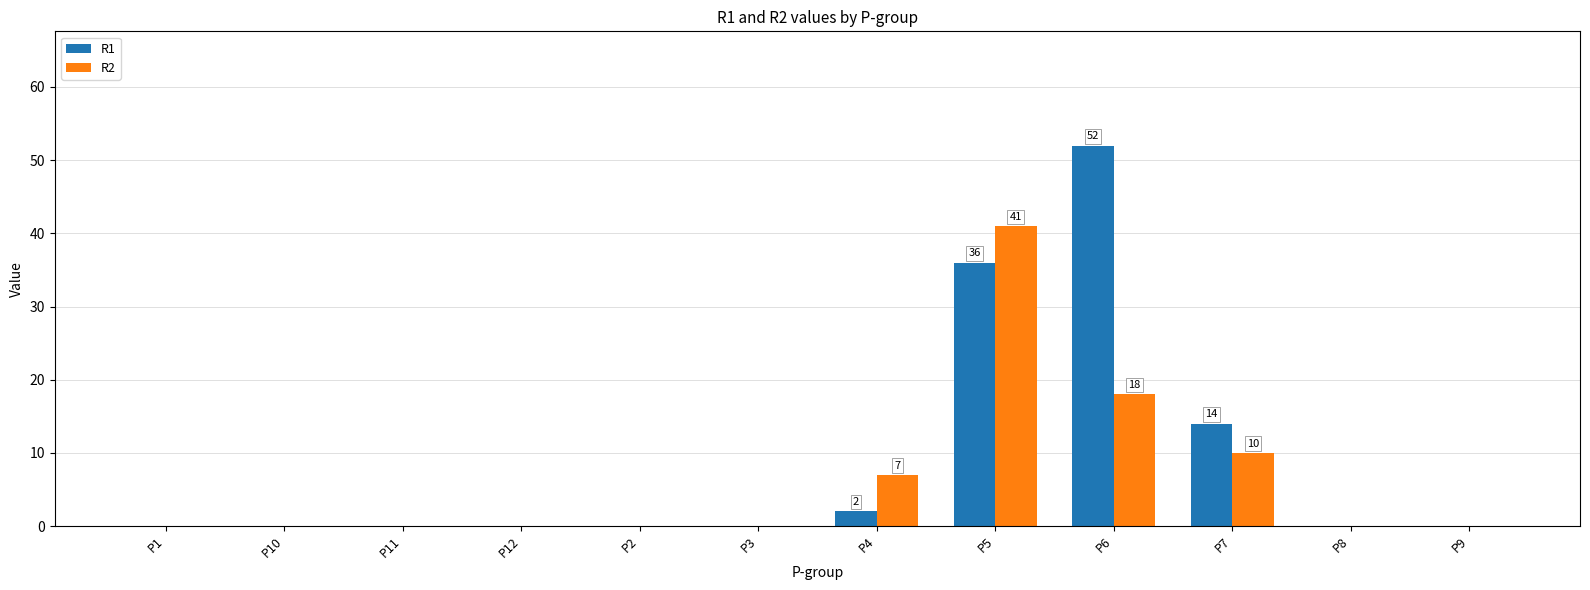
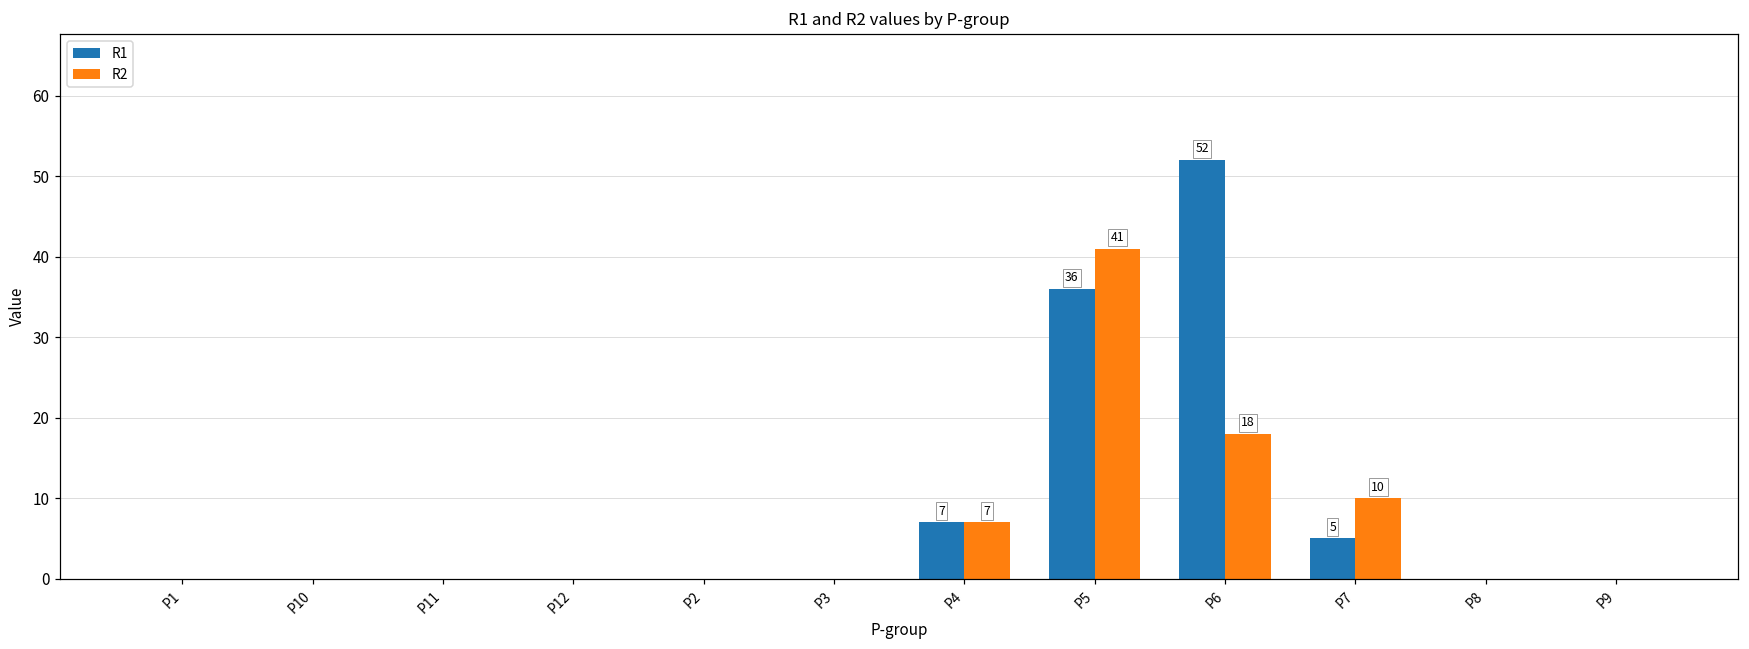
R1, P4: 2 -> 7
R1, P7: 14 -> 5
